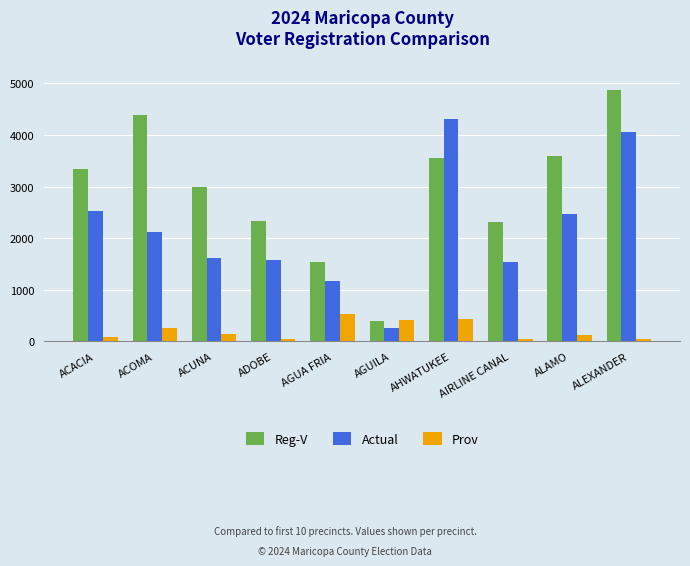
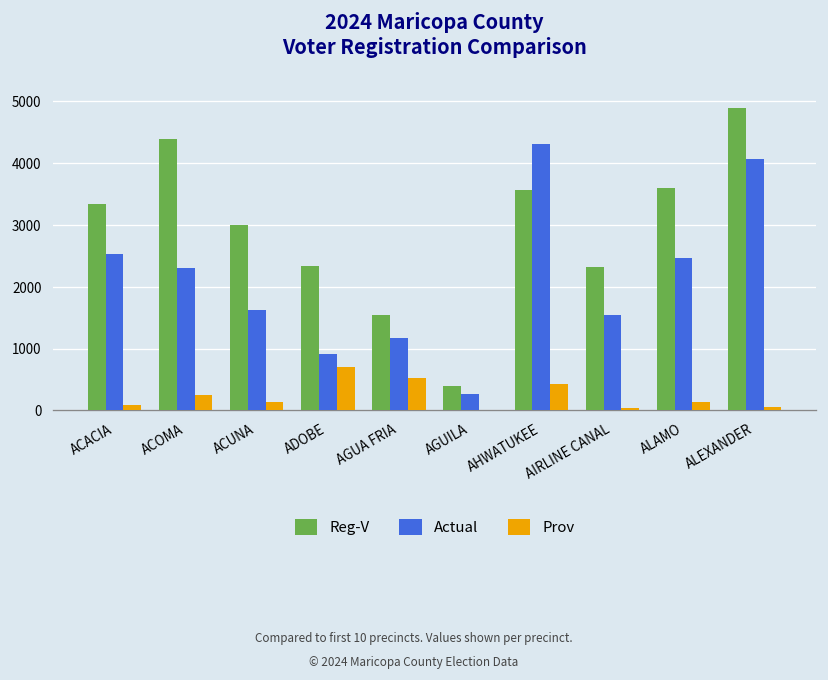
Actual, ACOMA: 2100 -> 2300
Actual, ADOBE: 1600 -> 900
Prov, ADOBE: 100 -> 700
Prov, AGUILA: 400 -> 0
